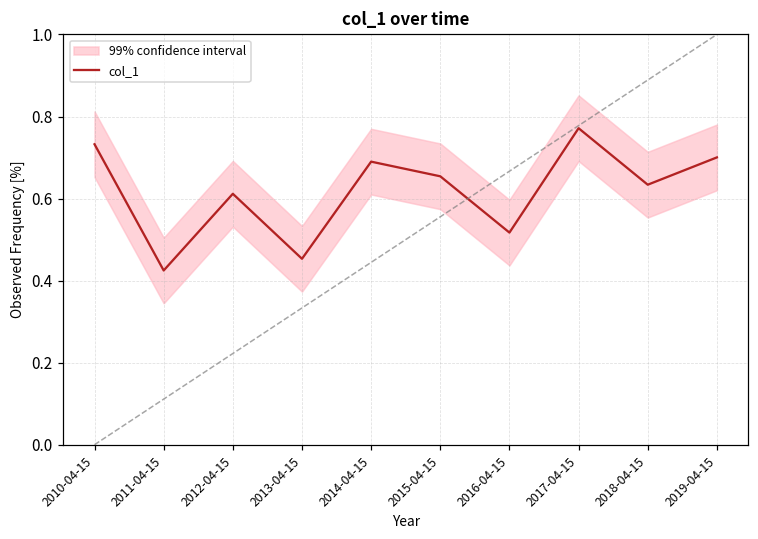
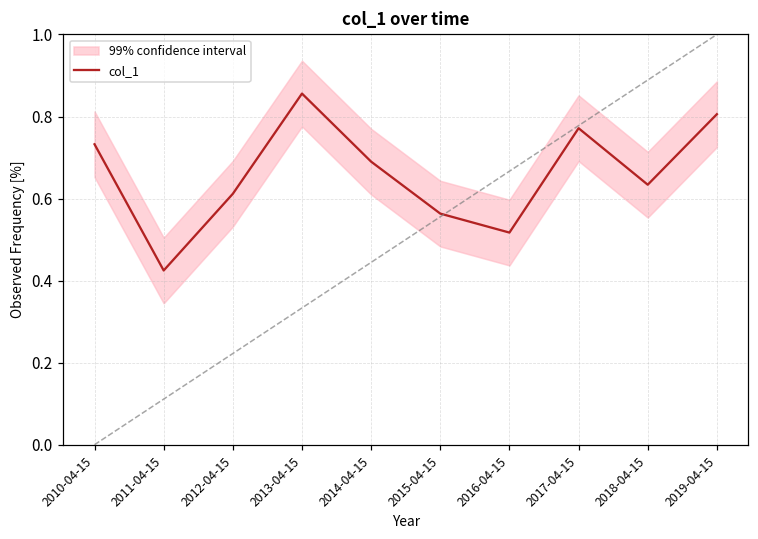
col_1, 2013-04-15: 0.45 -> 0.86
col_1, 2015-04-15: 0.65 -> 0.56
col_1, 2019-04-15: 0.70 -> 0.81
